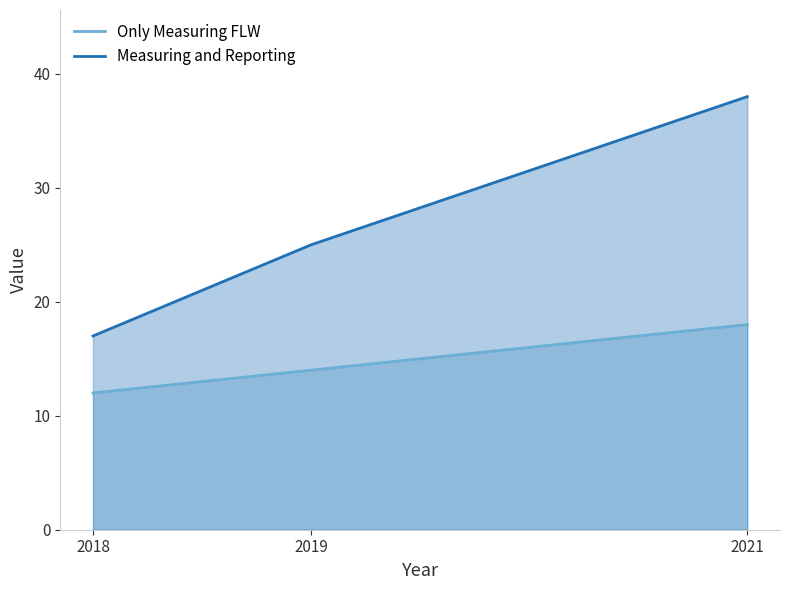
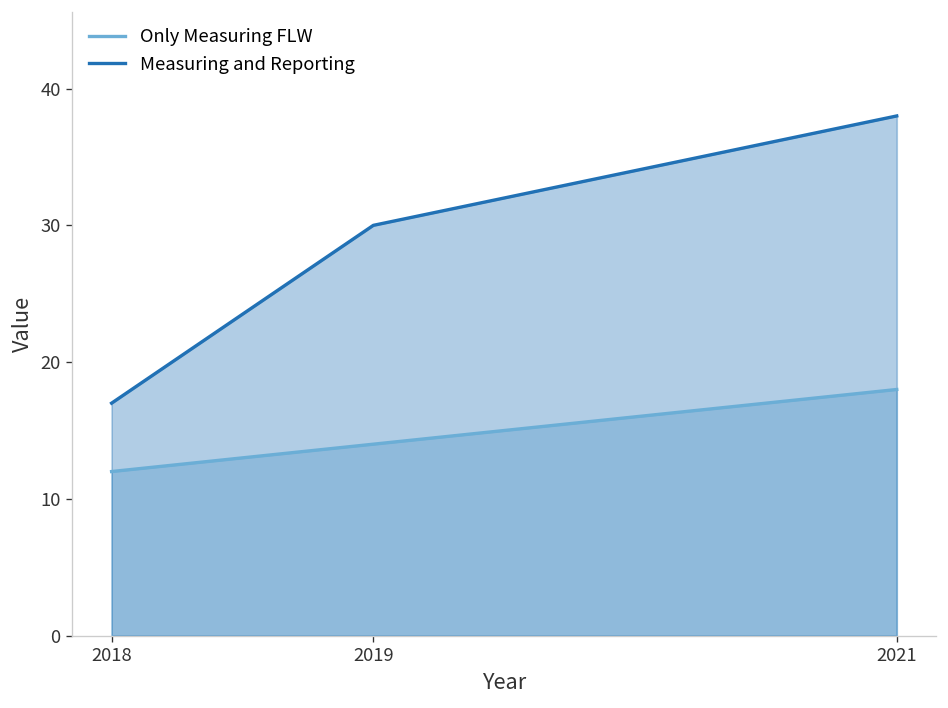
Measuring and Reporting, 2019: 25 -> 30
